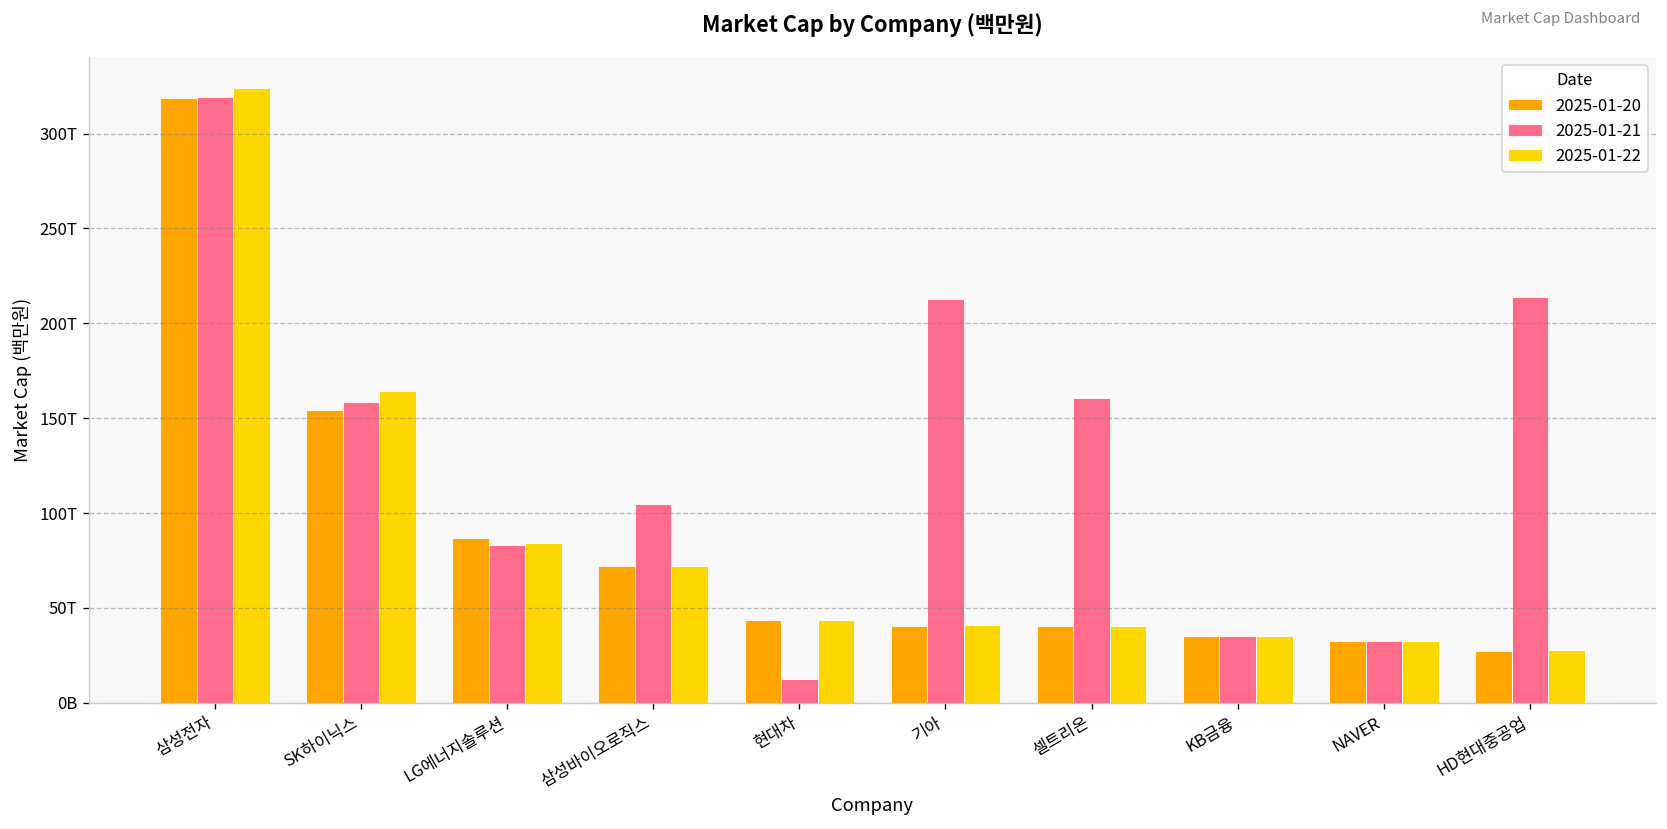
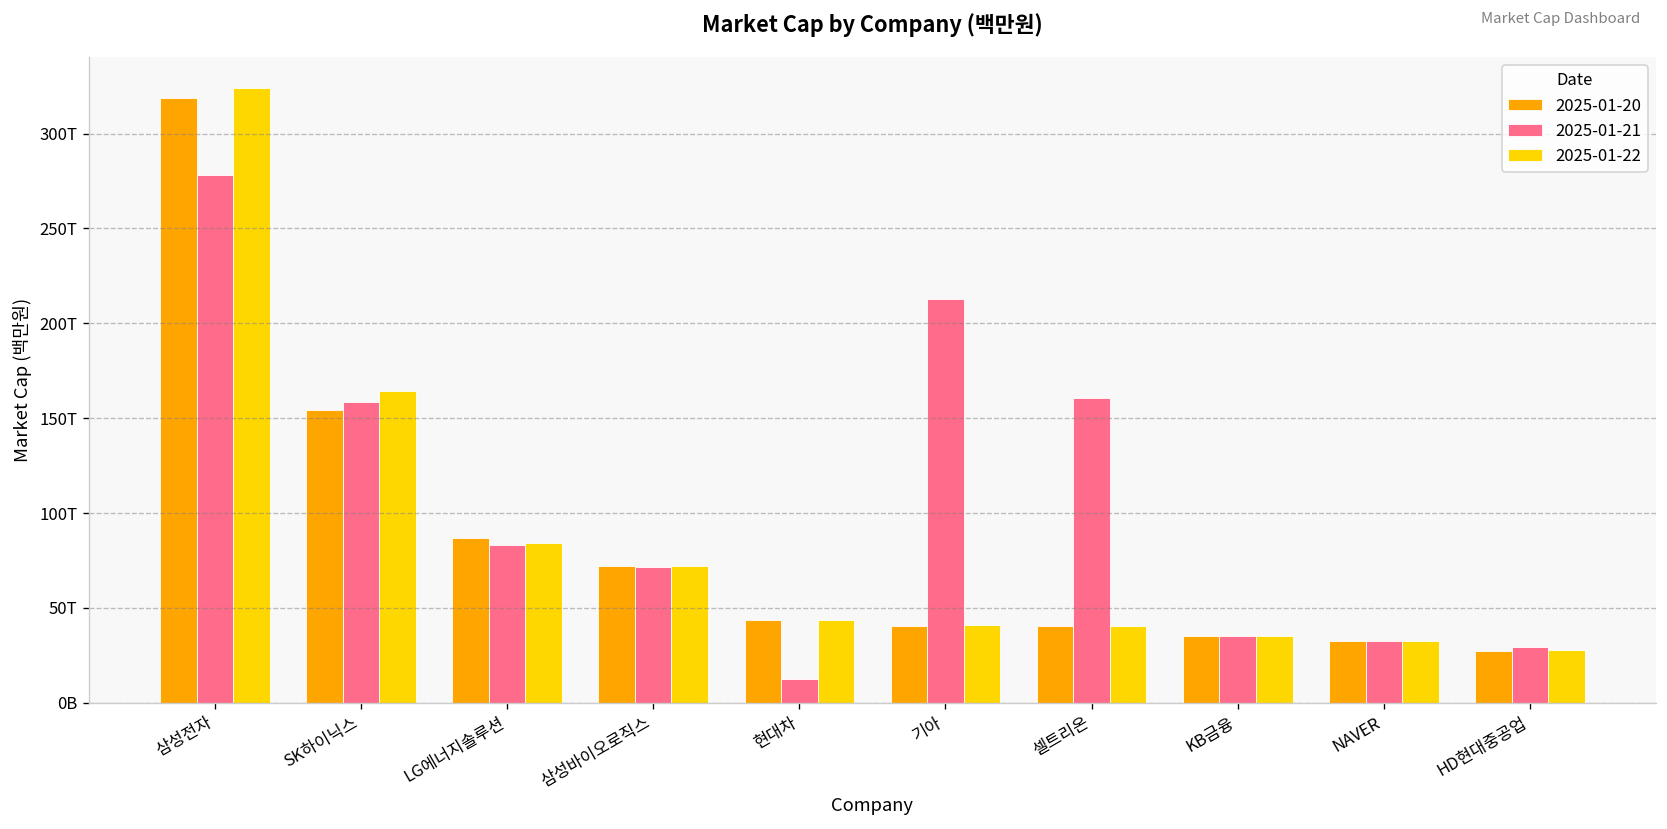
2025-01-21, 삼성전자: 319T -> 278T
2025-01-21, 삼성바이오로직스: 105T -> 71T
2025-01-21, HD현대중공업: 214T -> 29T
